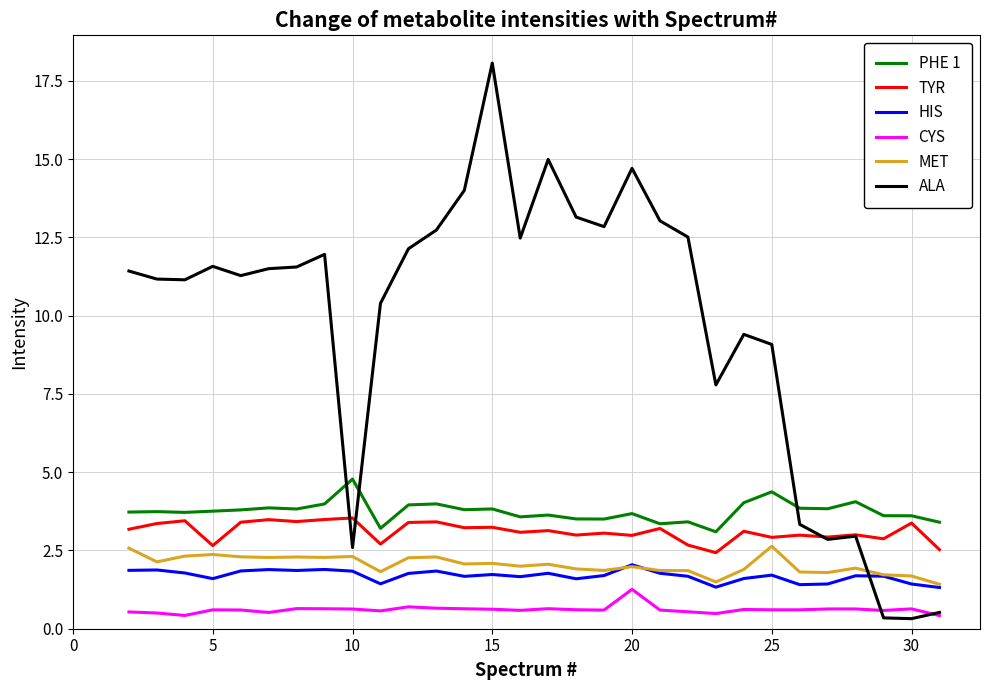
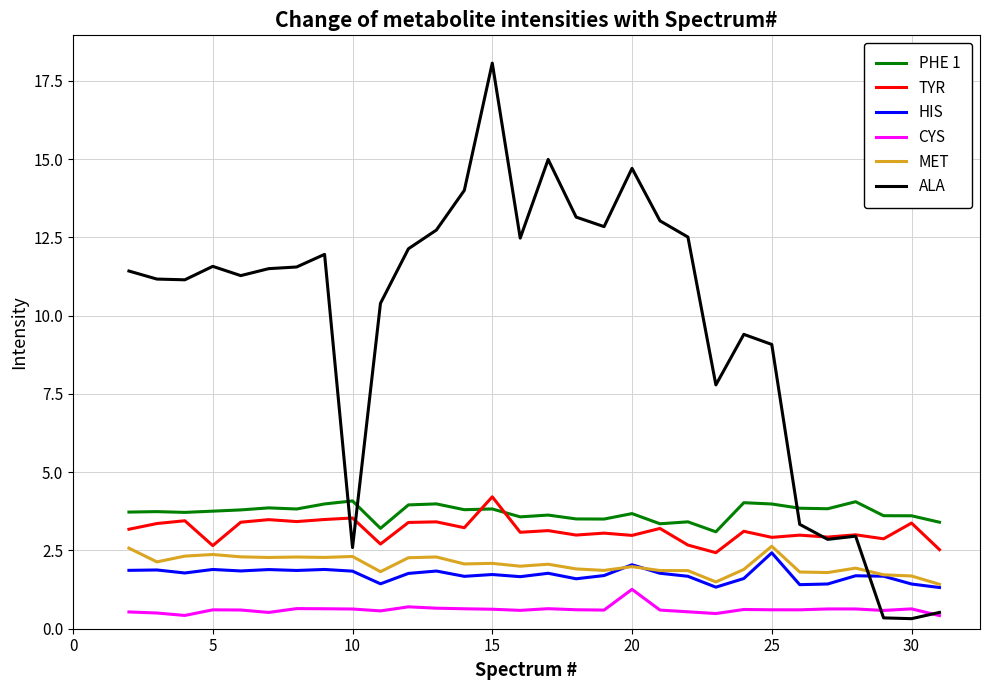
HIS, 5: 1.6 -> 1.9
PHE 1, 10: 4.8 -> 4.1
TYR, 15: 3.2 -> 4.2
PHE 1, 25: 4.4 -> 4.0
HIS, 25: 1.7 -> 2.4
